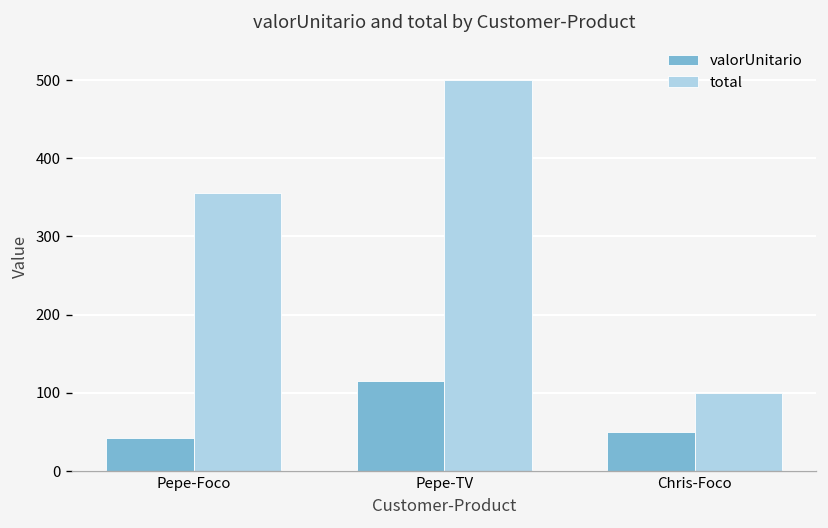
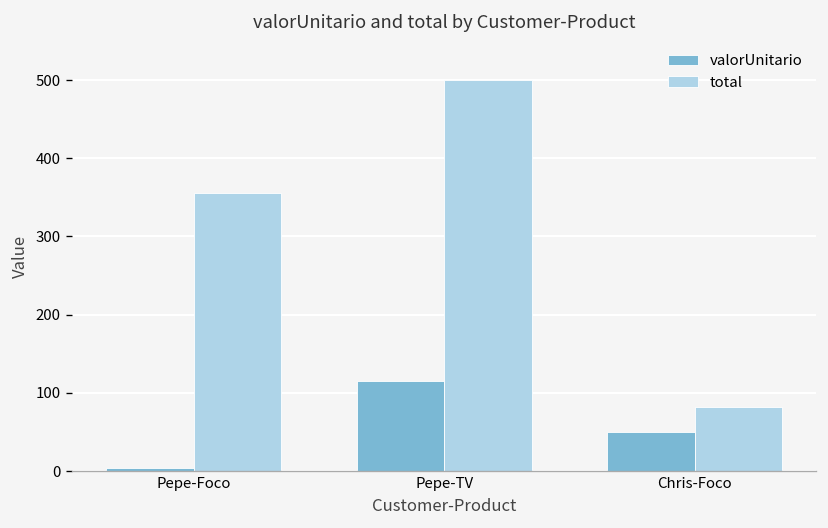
valorUnitario, Pepe-Foco: 40 -> 0
total, Chris-Foco: 100 -> 80
